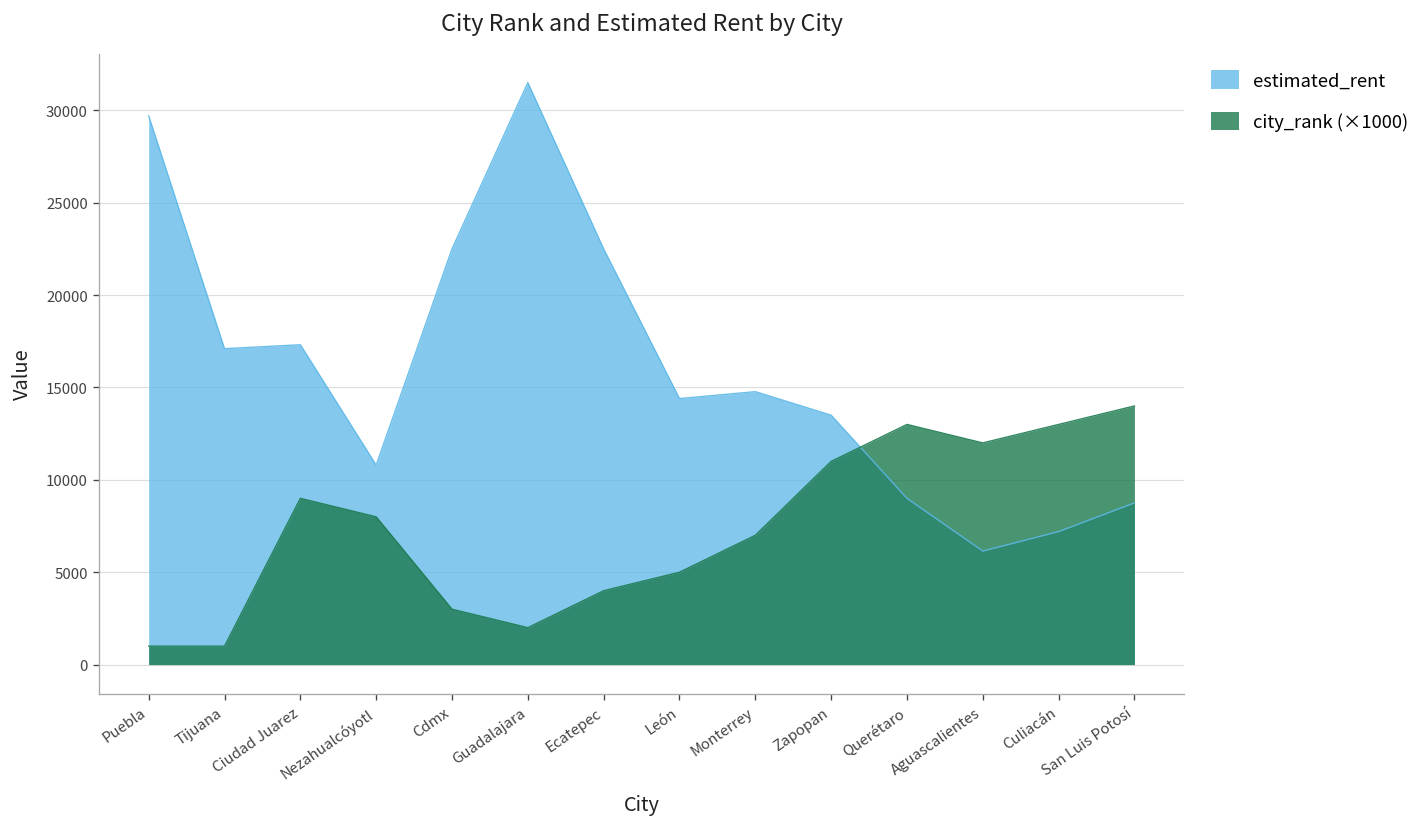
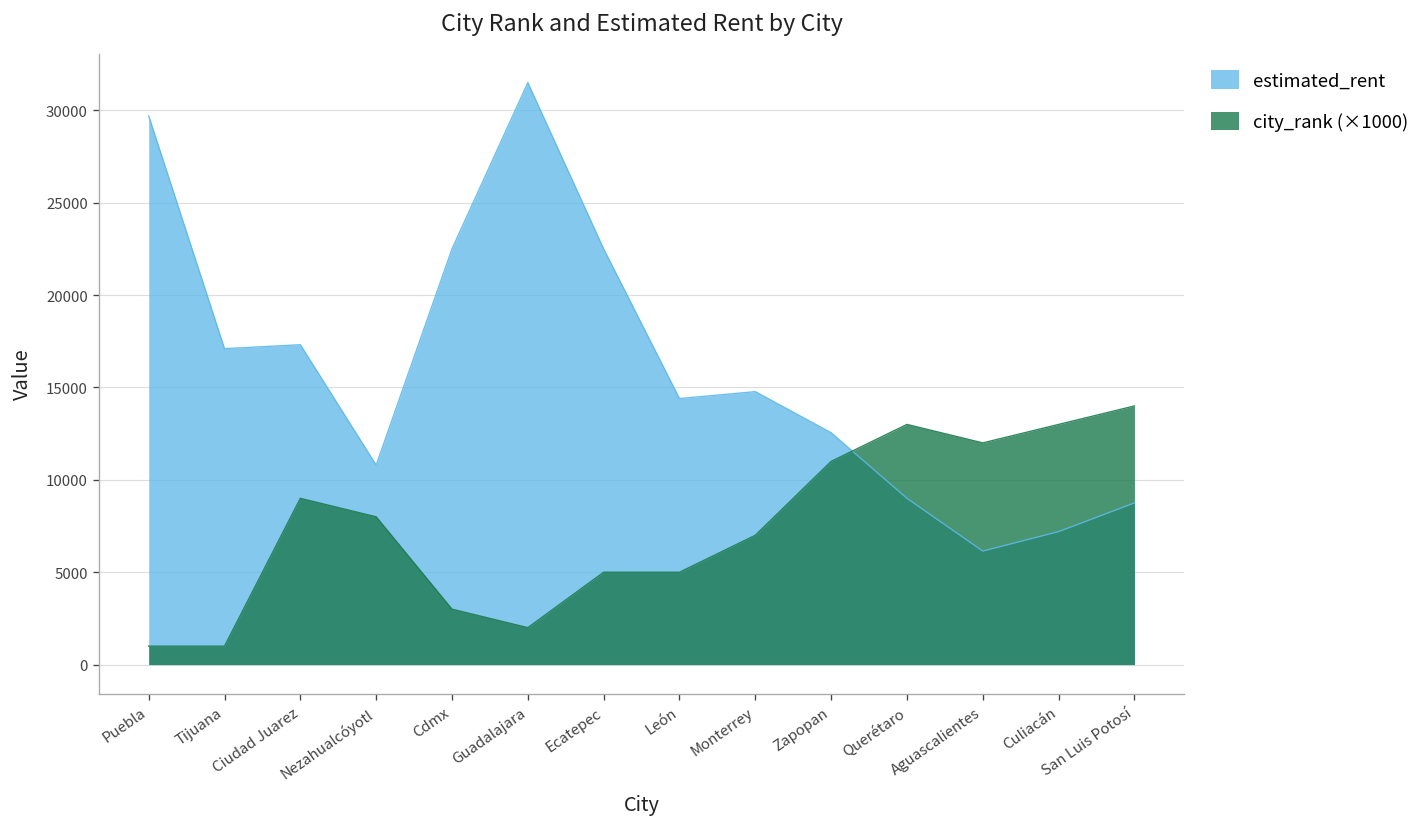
city_rank (×1000), Ecatepec: 4000 -> 5000
estimated_rent, Zapopan: 13500 -> 12500
